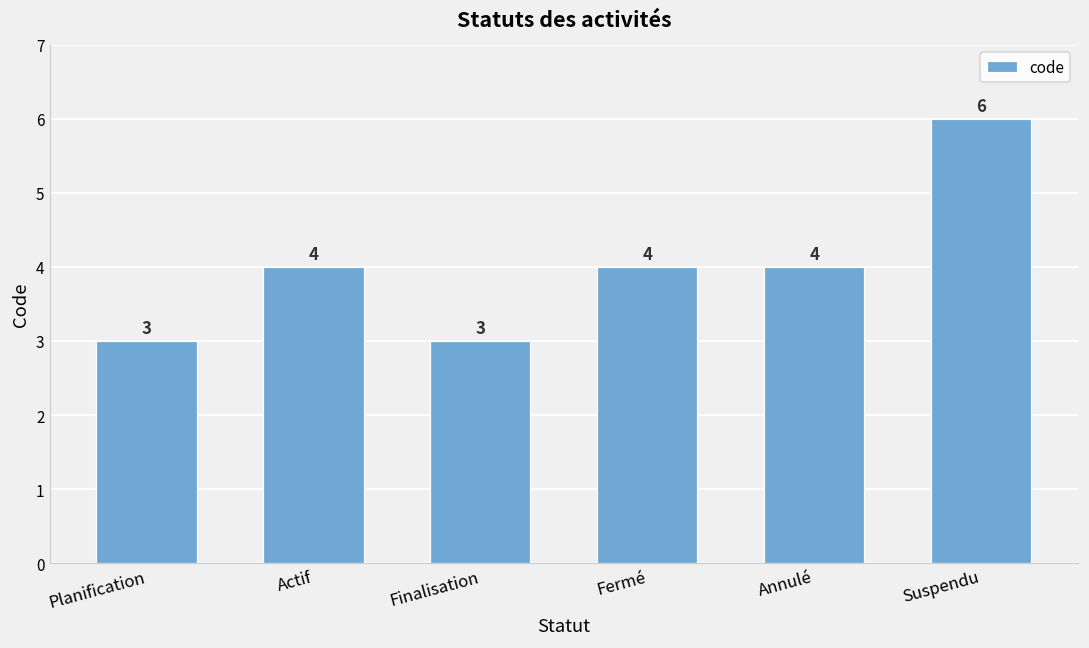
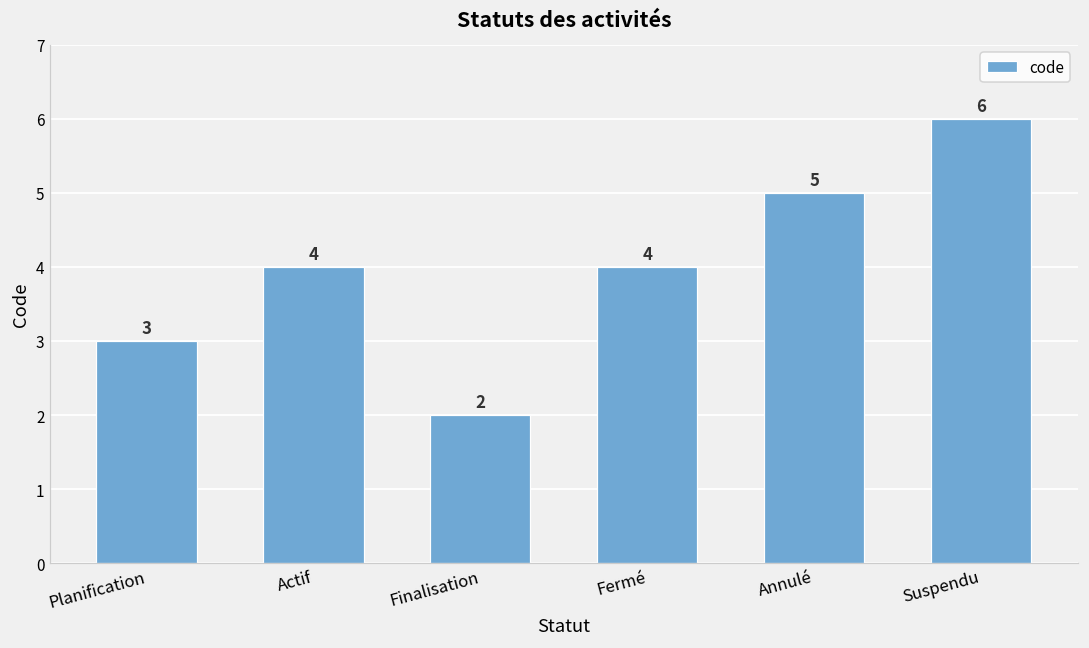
Finalisation: 3 -> 2
Annulé: 4 -> 5
